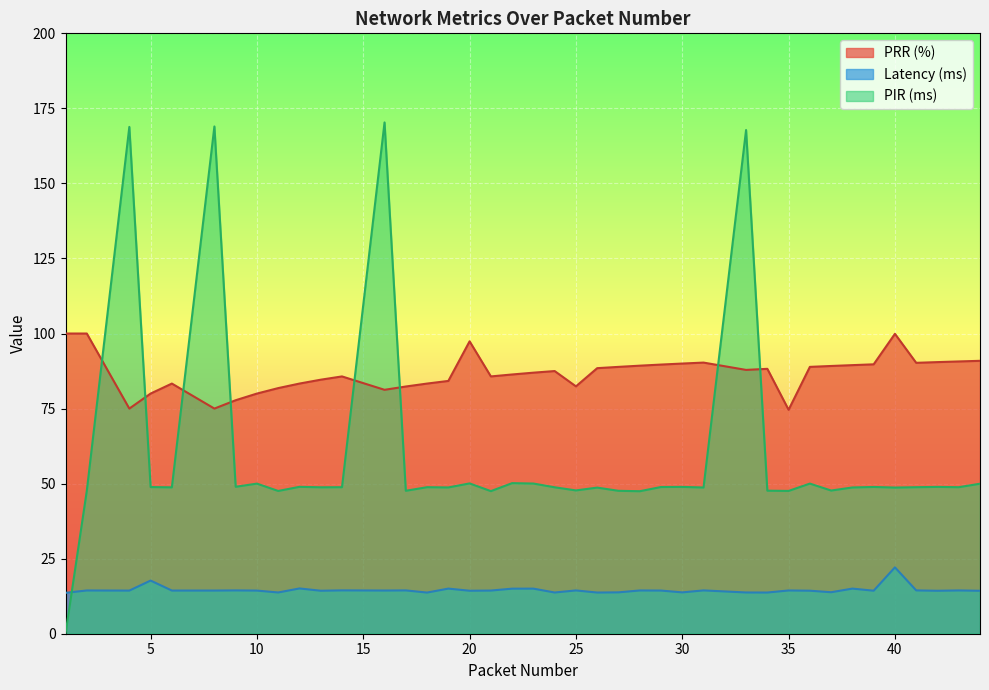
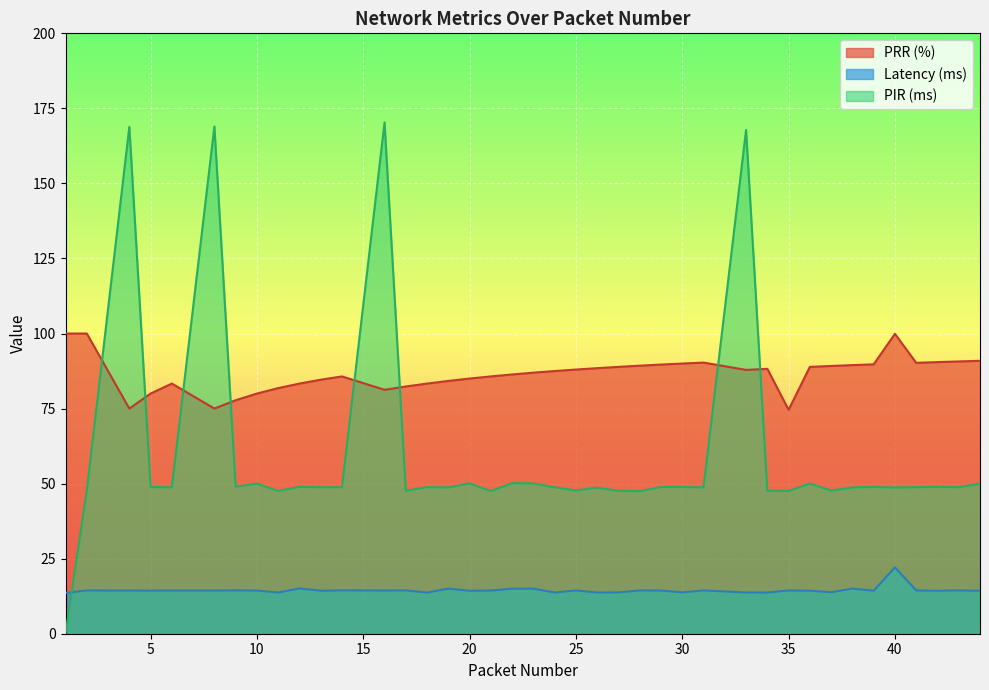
Latency (ms), 5: 18 -> 14
PRR (%), 20: 97 -> 85
PRR (%), 25: 82 -> 88
